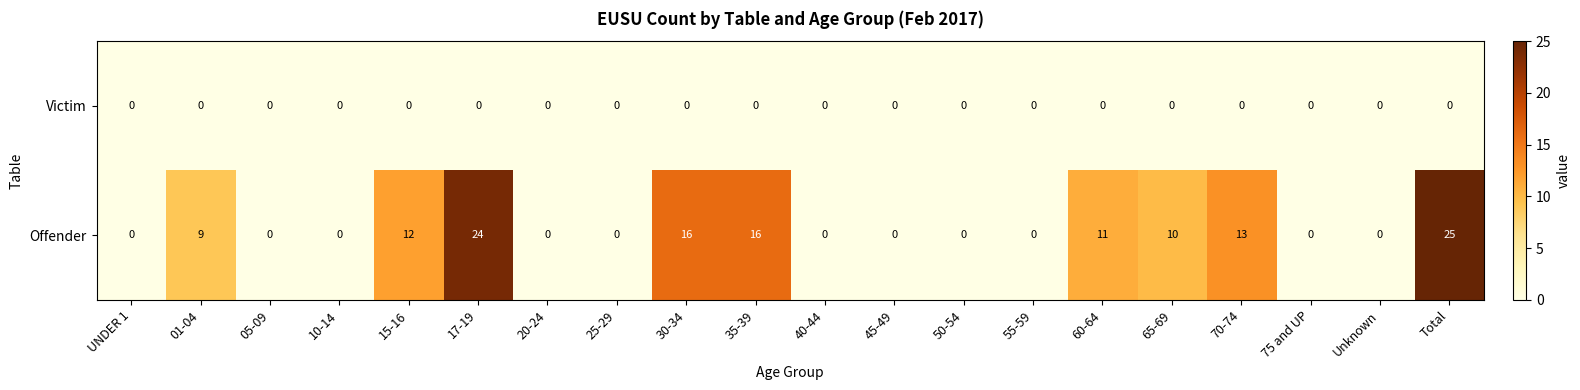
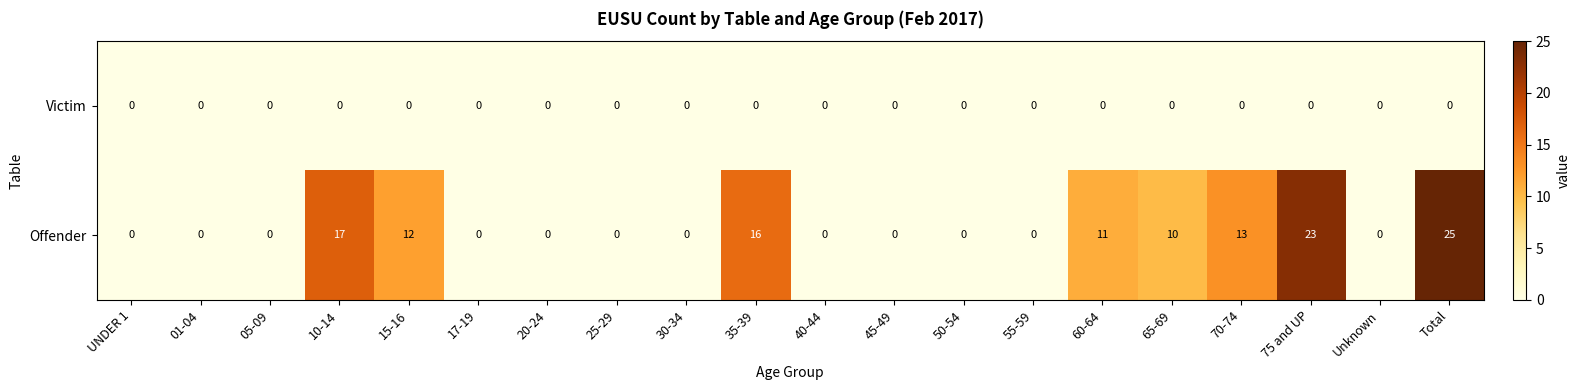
Offender, 01-04: 9 -> 0
Offender, 10-14: 0 -> 17
Offender, 17-19: 24 -> 0
Offender, 30-34: 16 -> 0
Offender, 75 and UP: 0 -> 23
